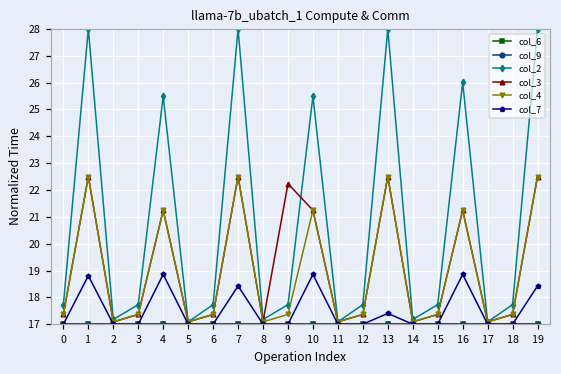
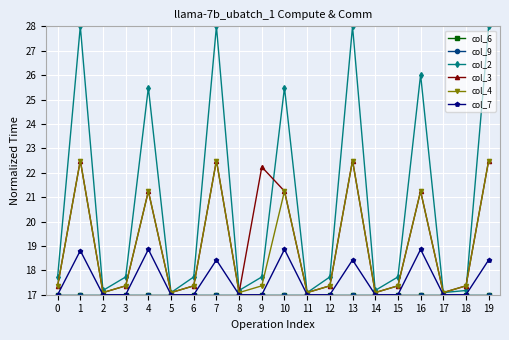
col_7, 13: 17.4 -> 18.4
col_2, 18: 17.7 -> 17.2
